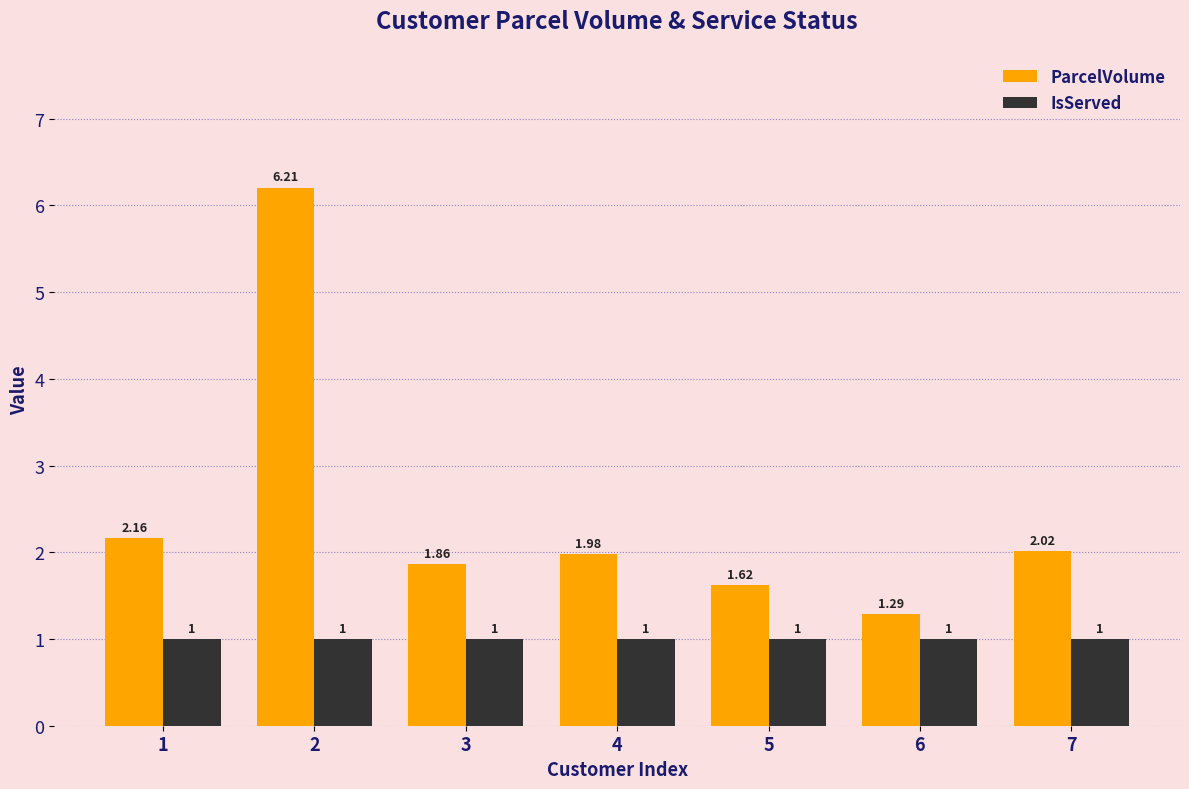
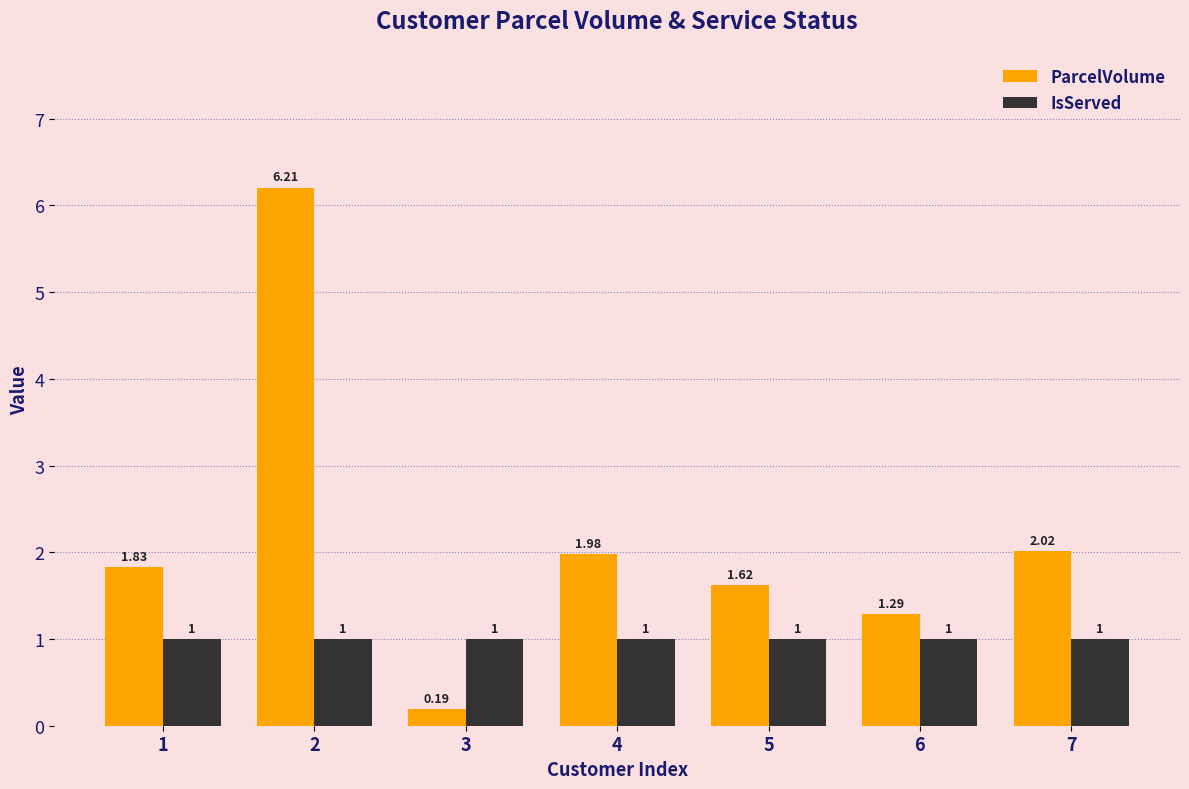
ParcelVolume, 1: 2.16 -> 1.83
ParcelVolume, 3: 1.86 -> 0.19
